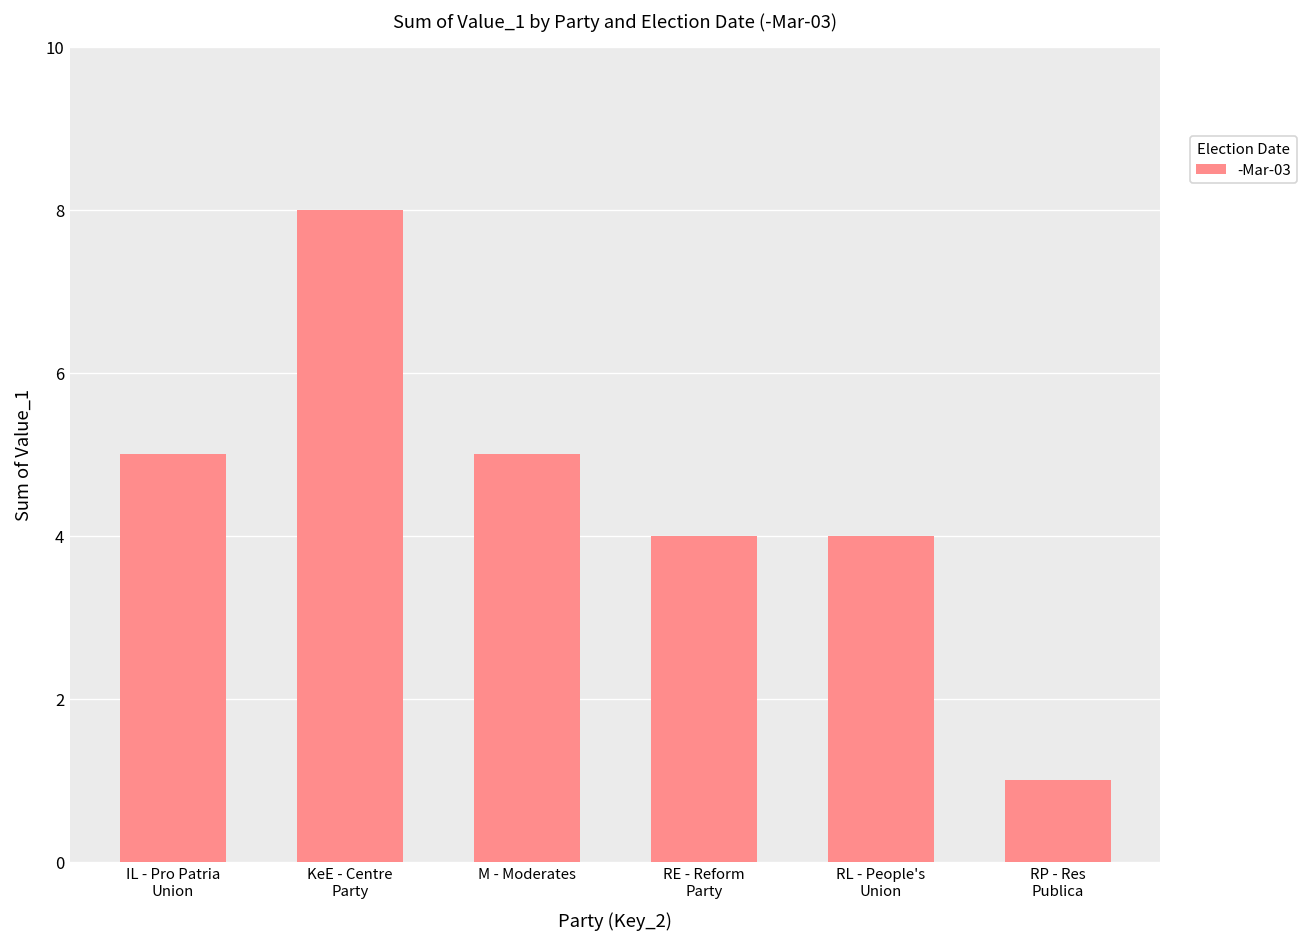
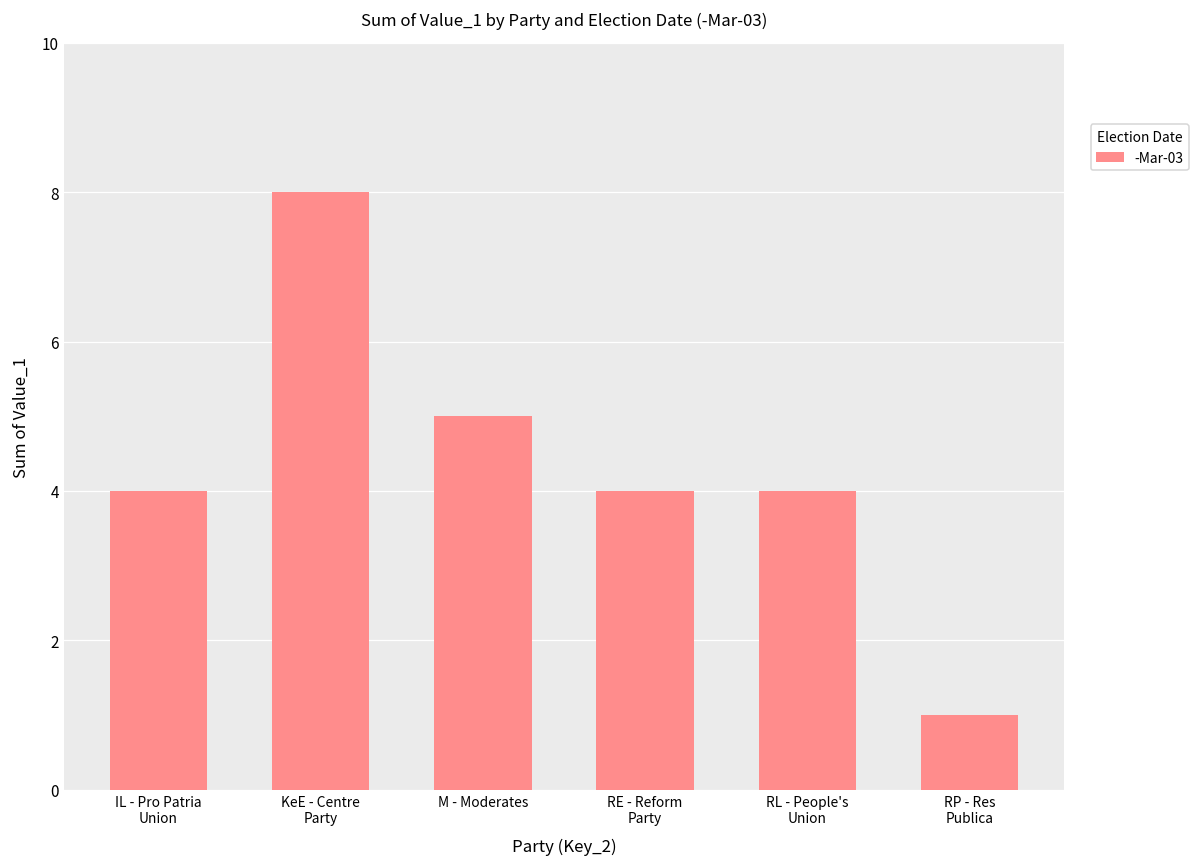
IL - Pro Patria Union: 5 -> 4
